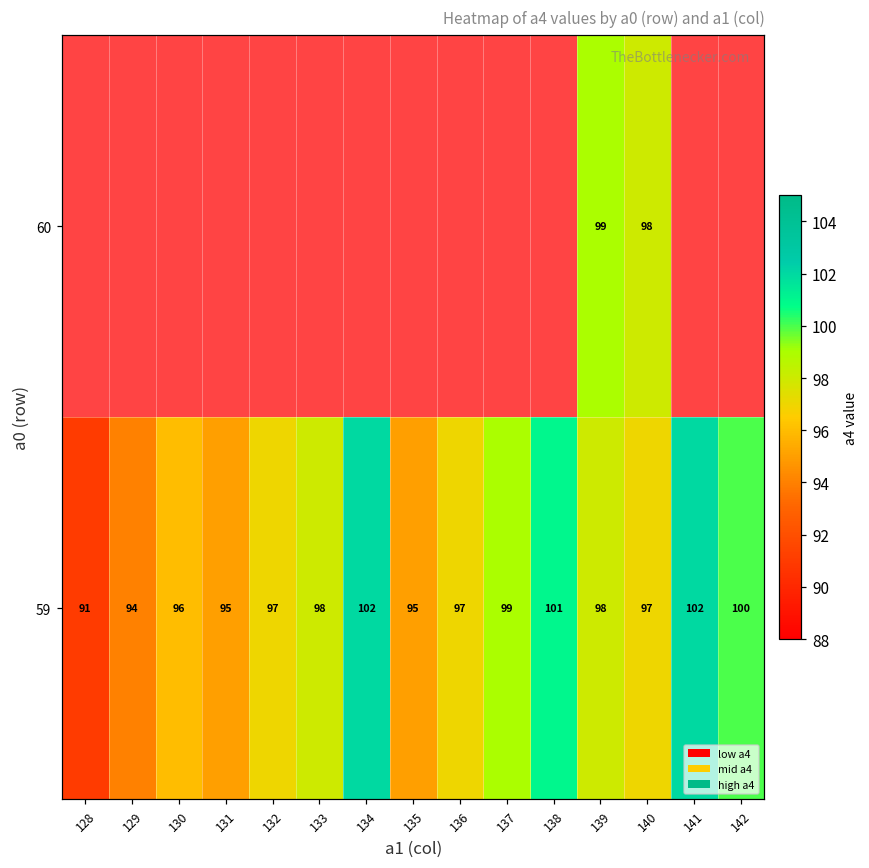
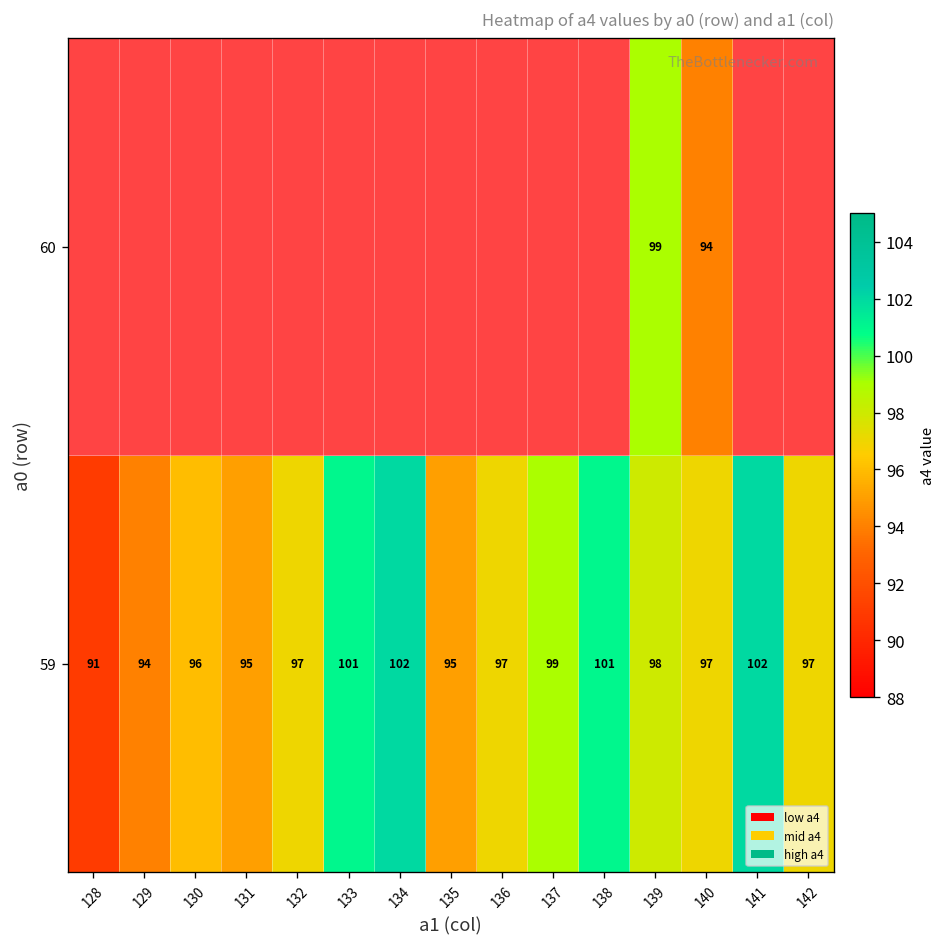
60, 140: 98 -> 94
59, 133: 98 -> 101
59, 142: 100 -> 97
